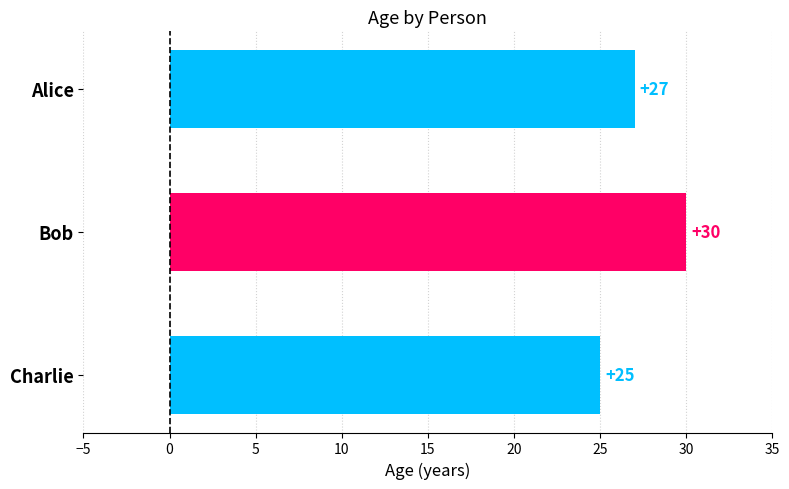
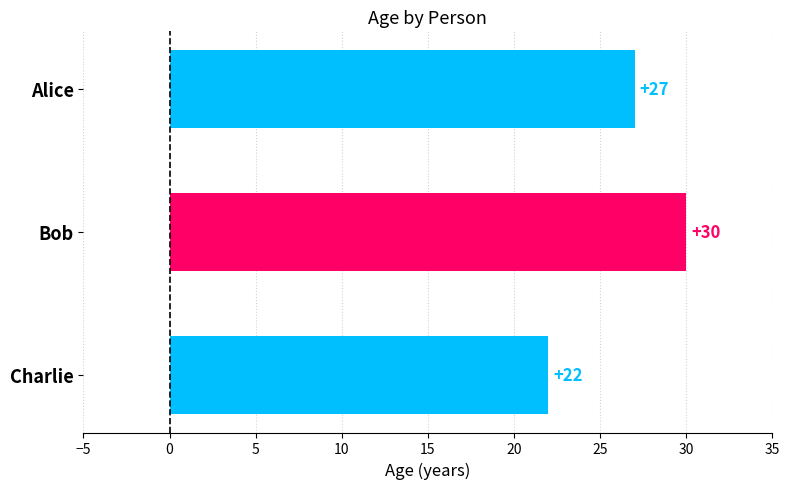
Charlie: +25 -> +22
